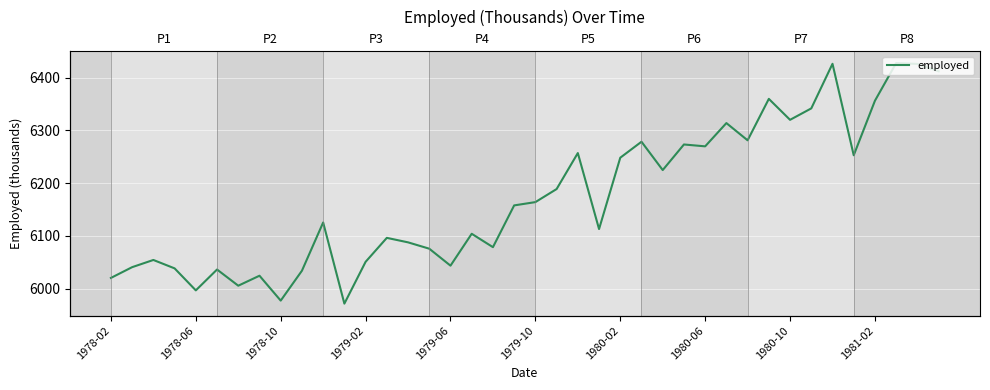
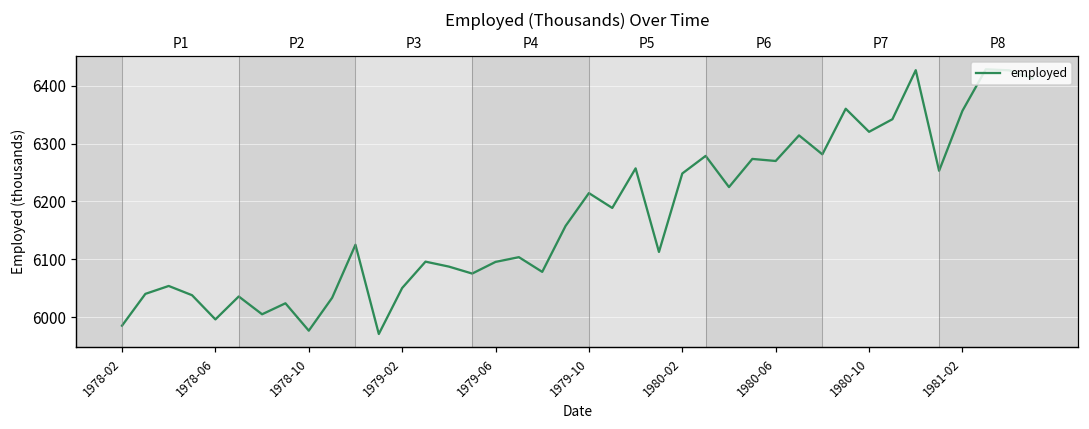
1978-02: 6020 -> 5990
1979-06: 6040 -> 6100
1979-10: 6160 -> 6210
